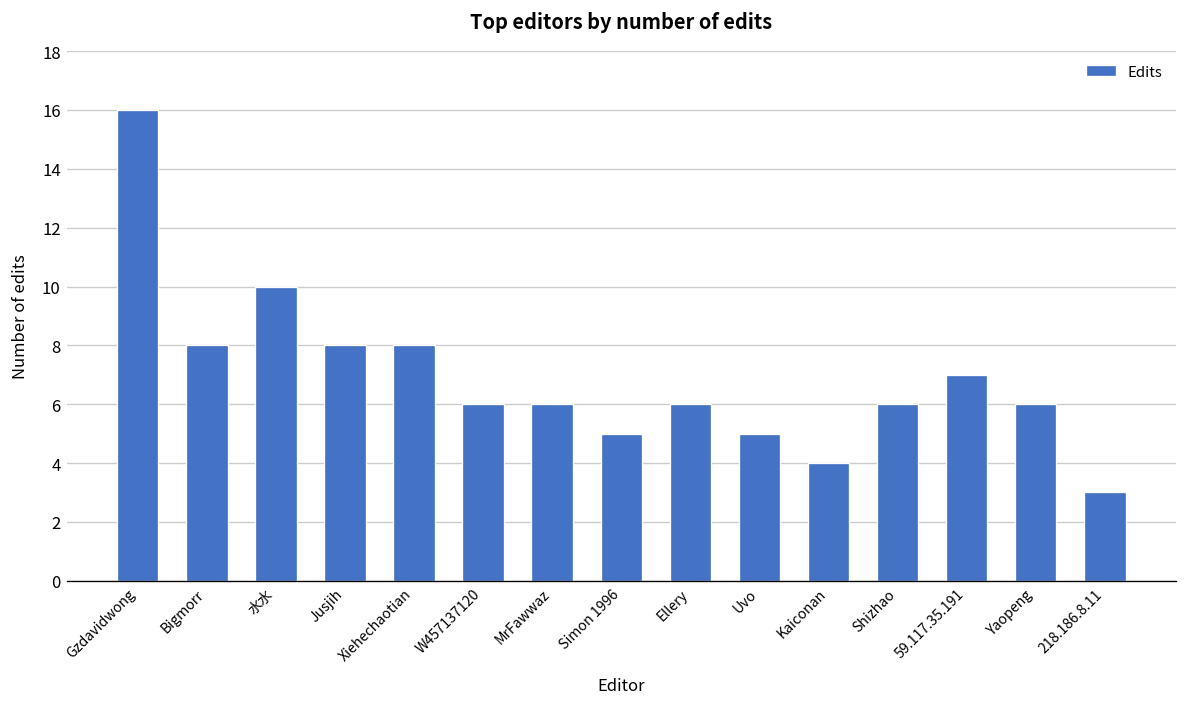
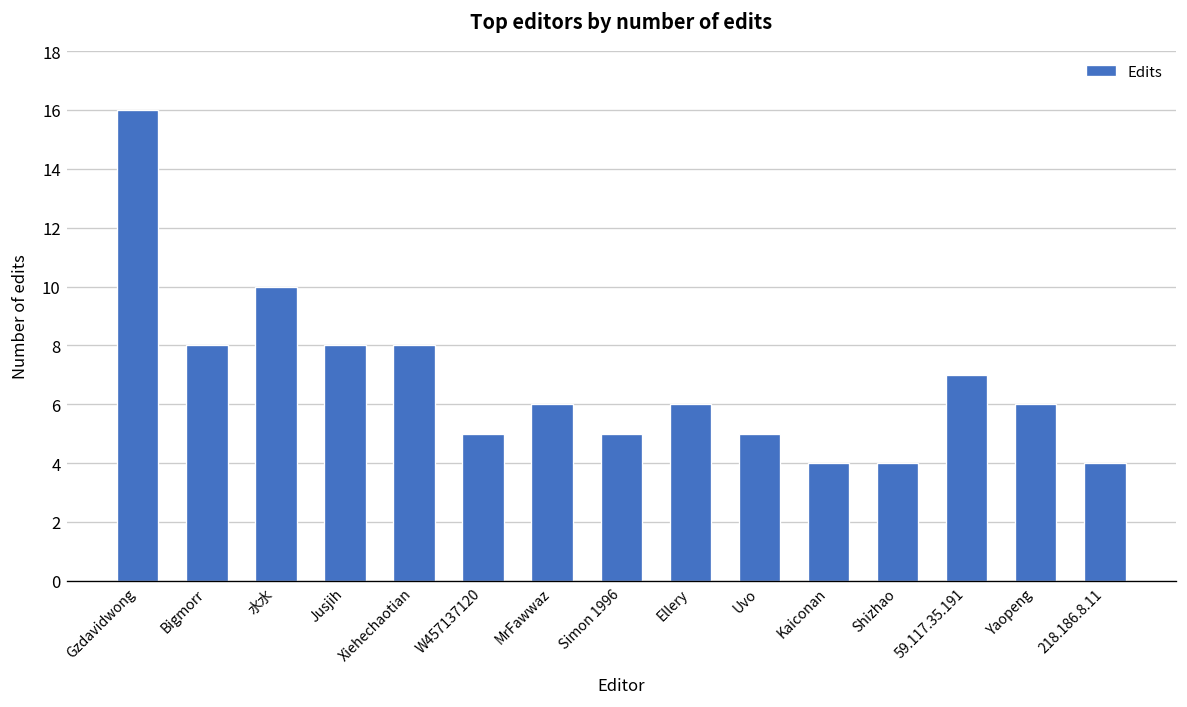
W457137120: 6 -> 5
Shizhao: 6 -> 4
218.186.8.11: 3 -> 4
